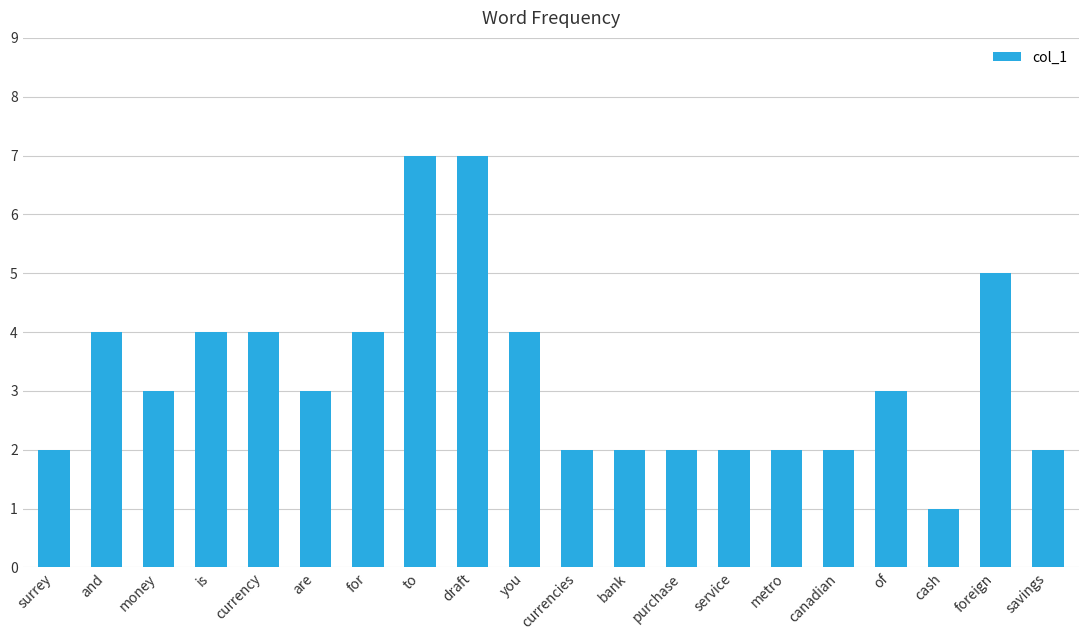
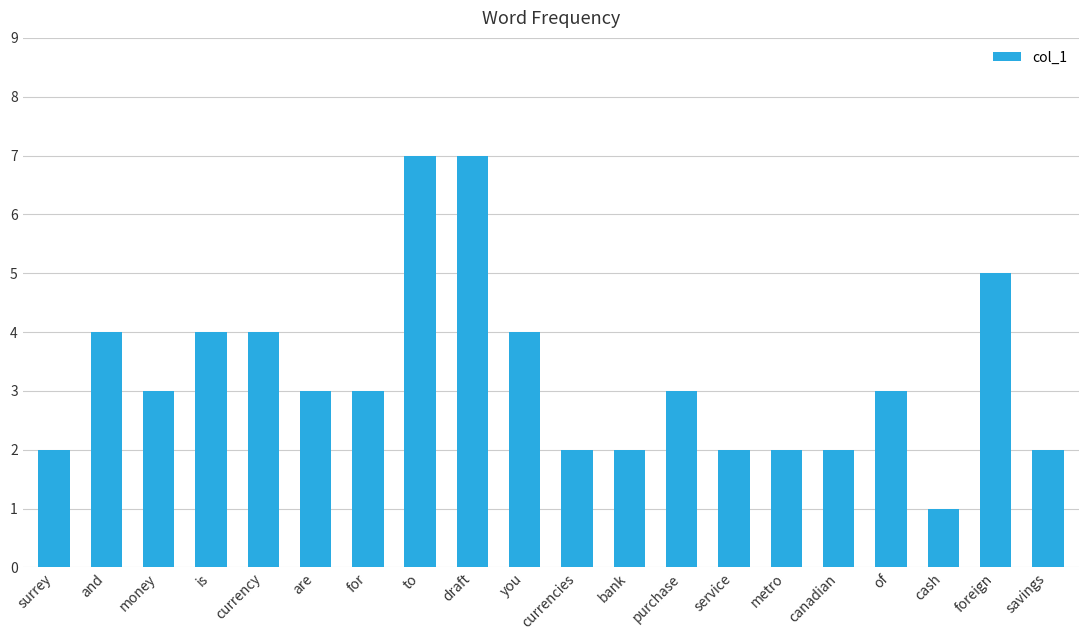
for: 4 -> 3
purchase: 2 -> 3
